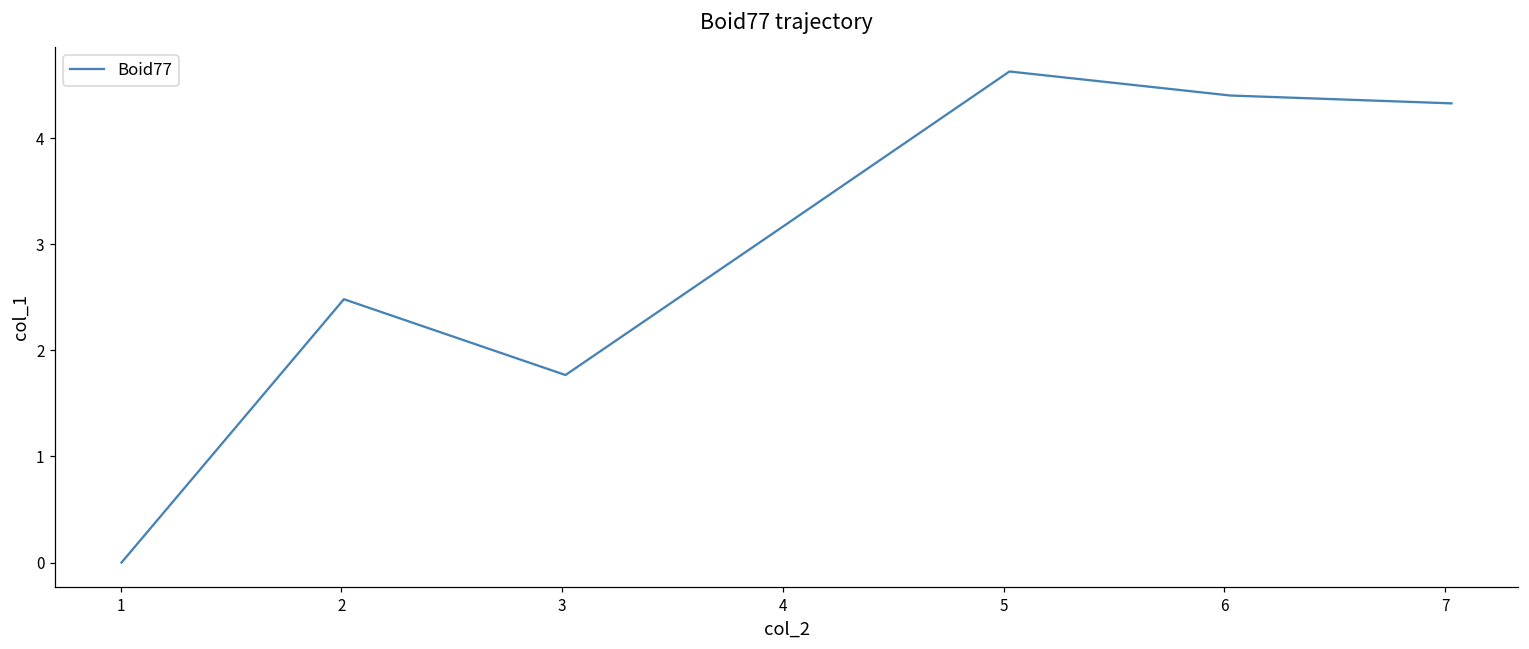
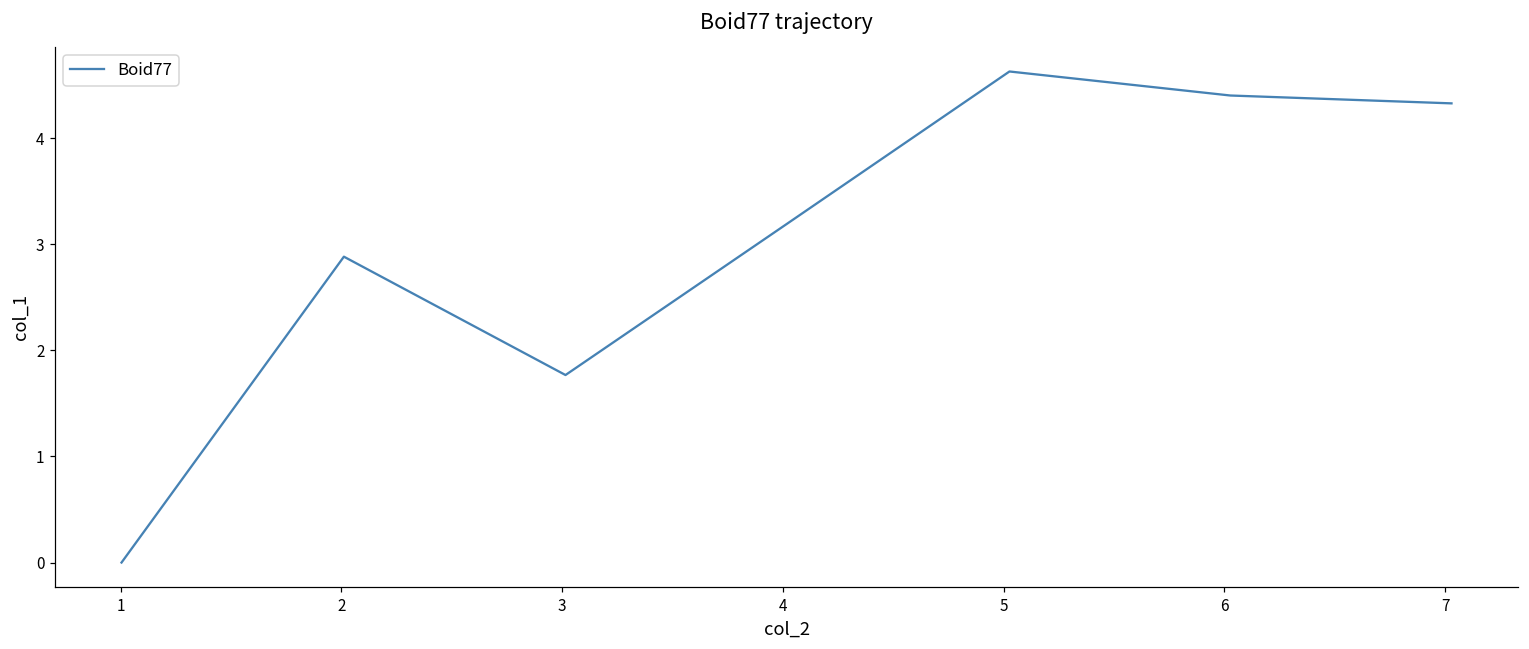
2: 2.5 -> 2.9
